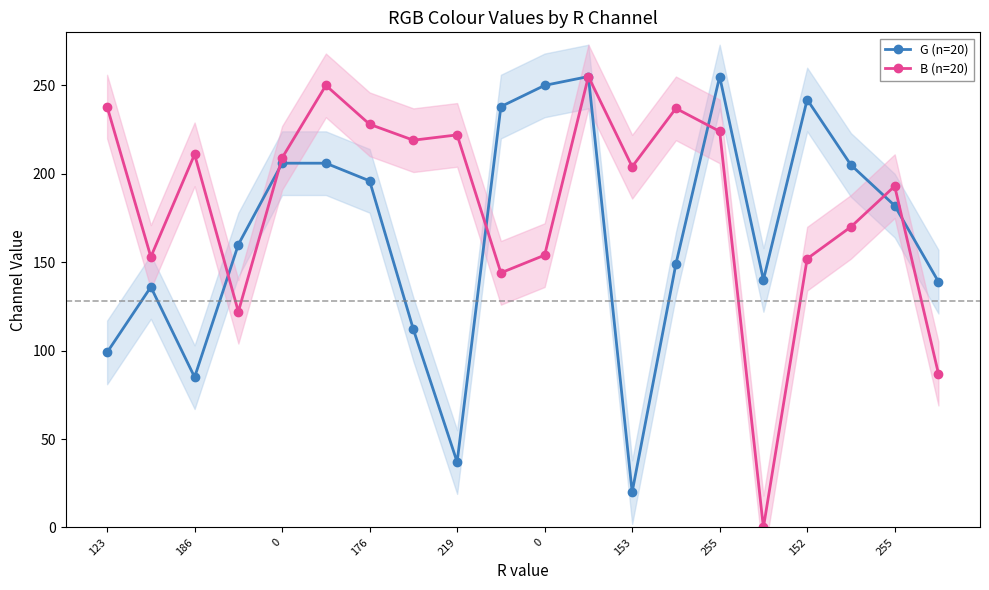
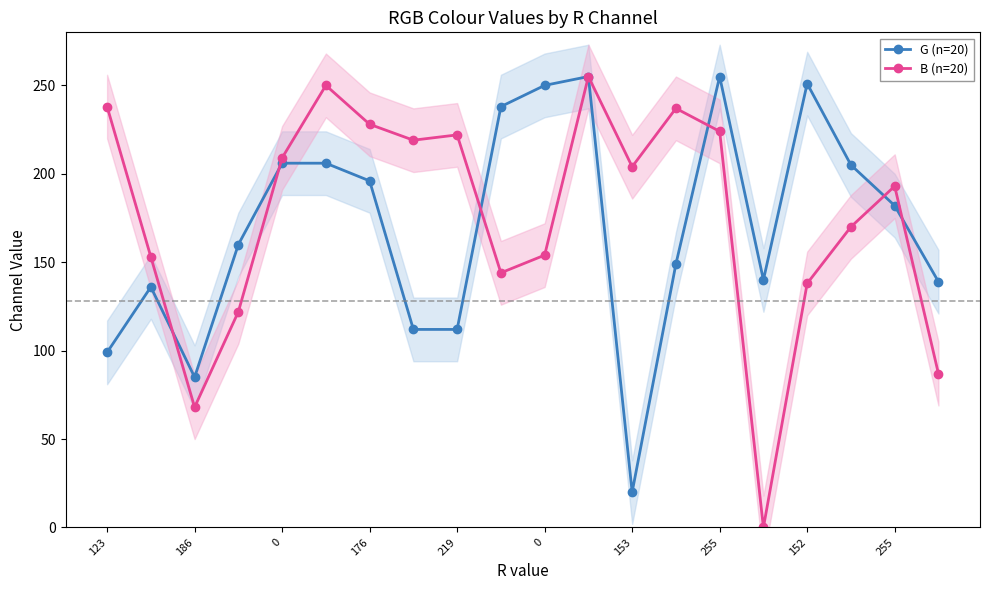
B (n=20), 186: 211 -> 68
G (n=20), 219: 37 -> 112
G (n=20), 152: 242 -> 251
B (n=20), 152: 152 -> 138
